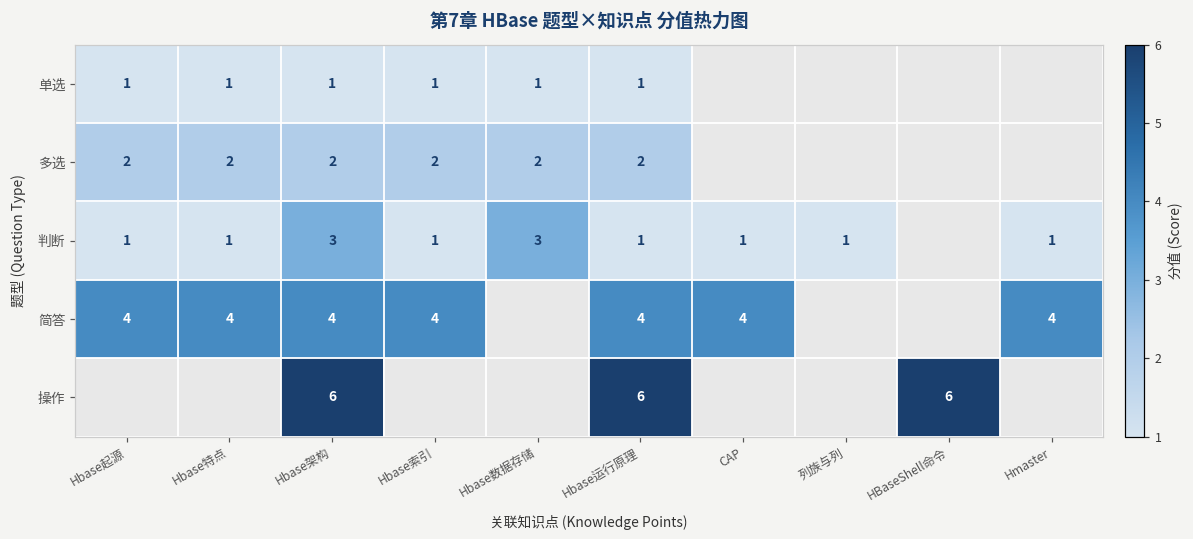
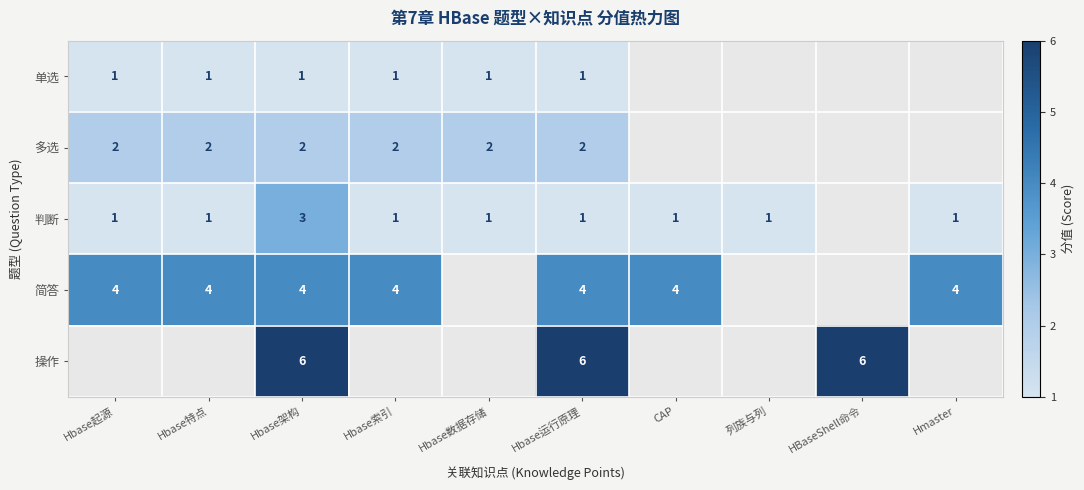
判断, Hbase数据存储: 3 -> 1
